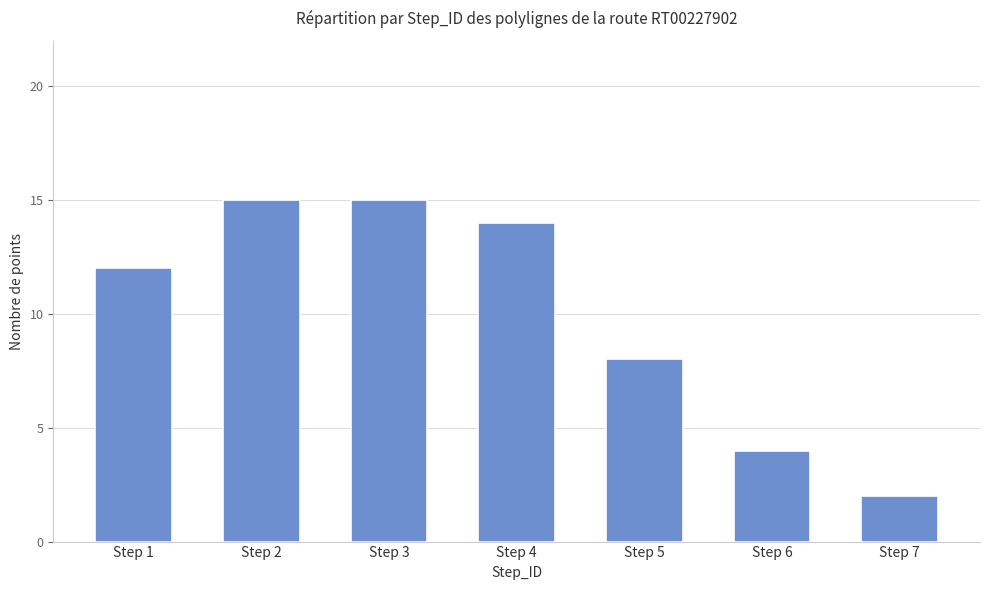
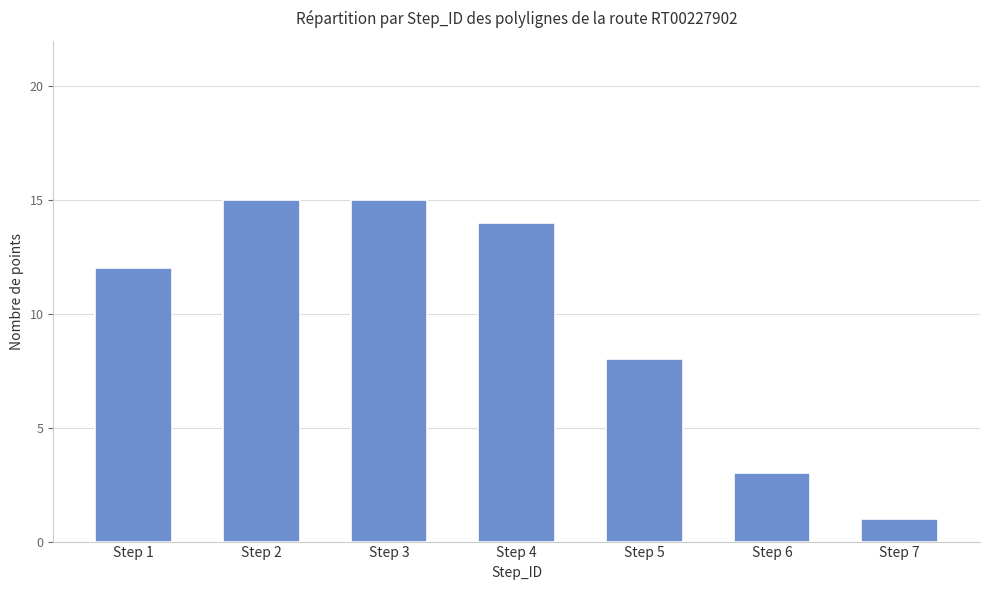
Step 6: 4 -> 3
Step 7: 2 -> 1
